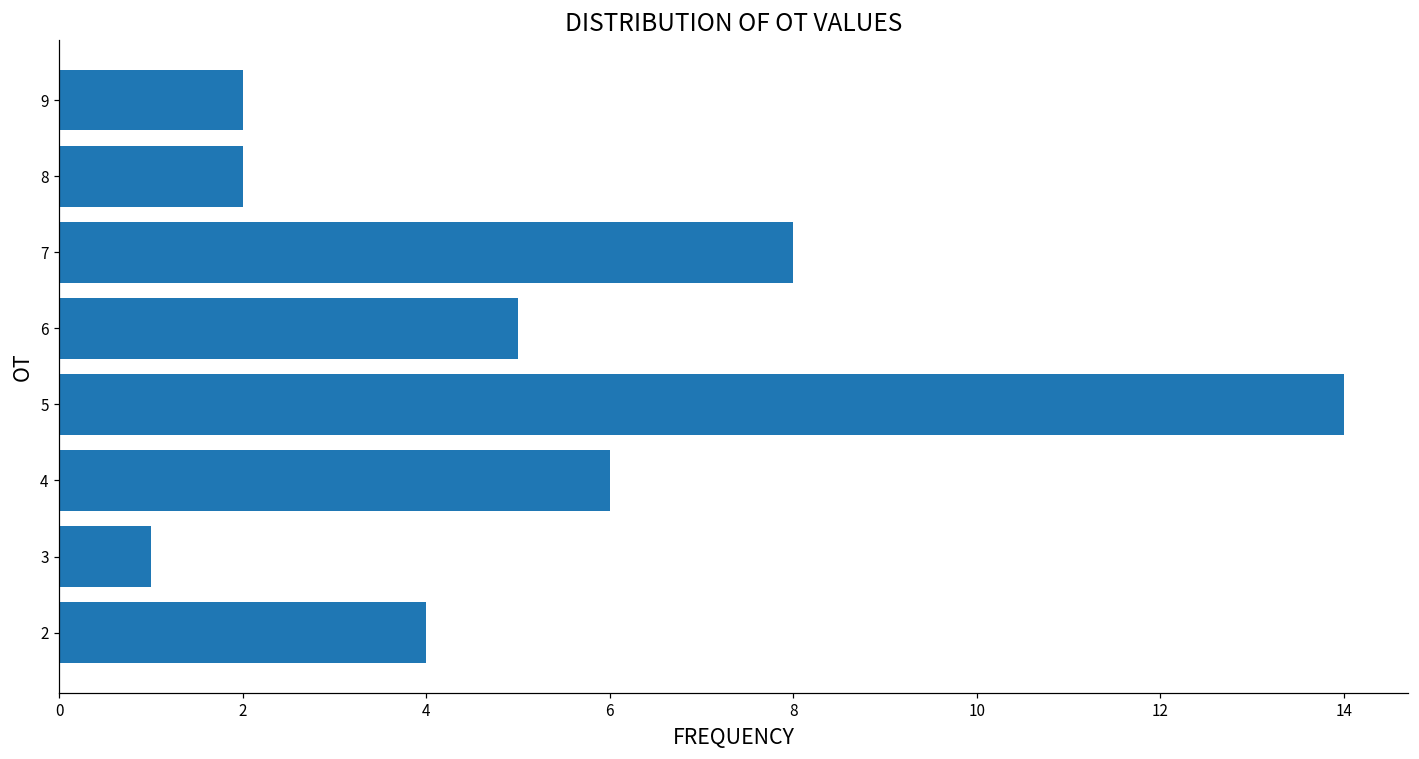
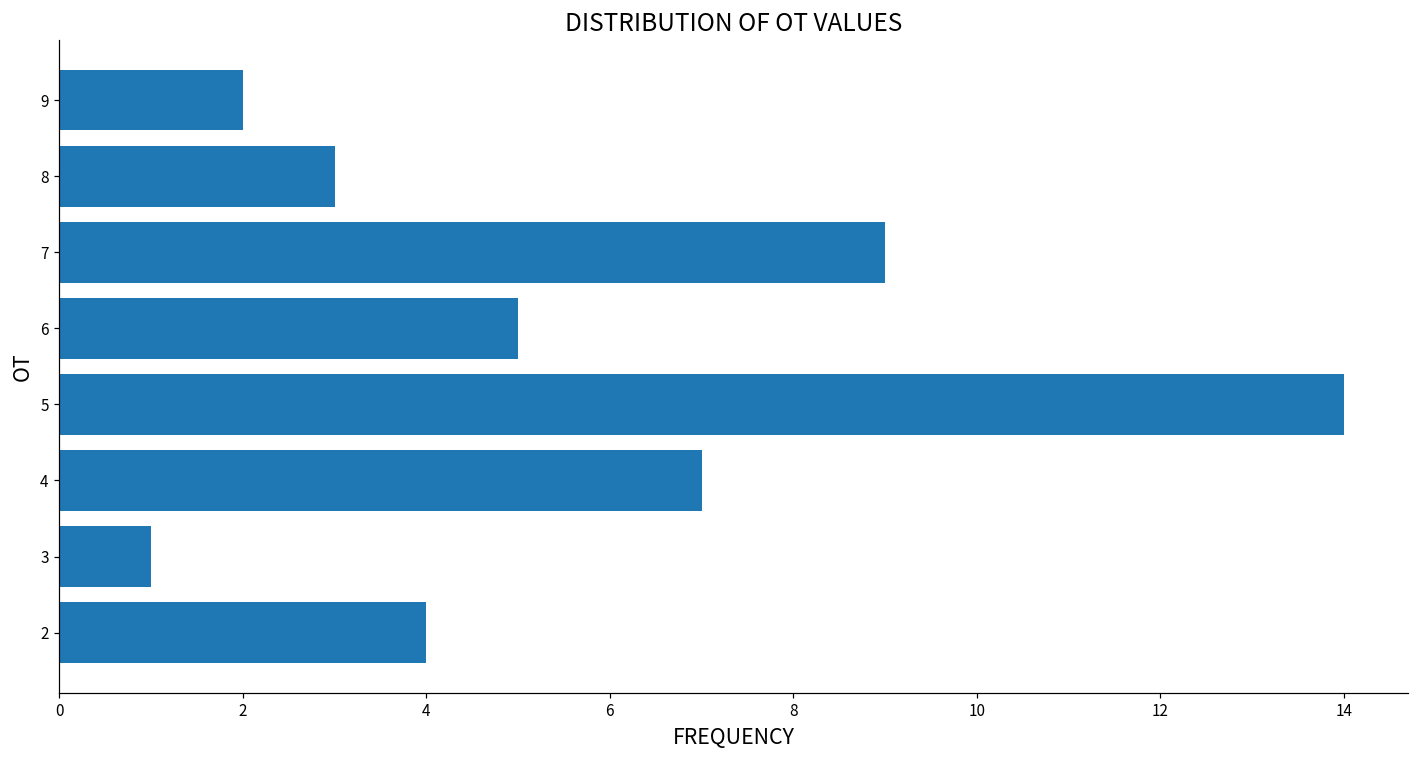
8: 2 -> 3
7: 8 -> 9
4: 6 -> 7
